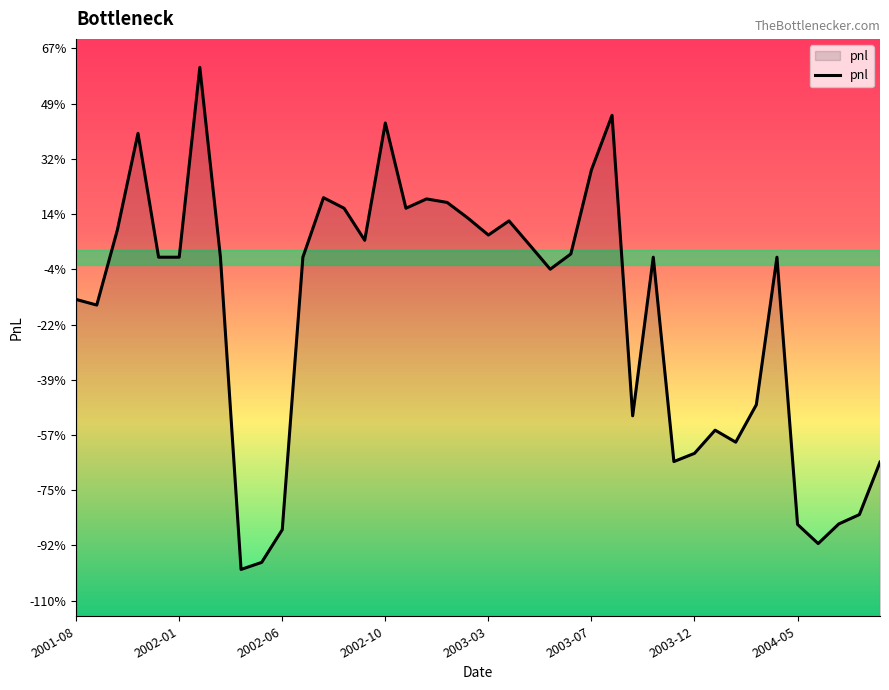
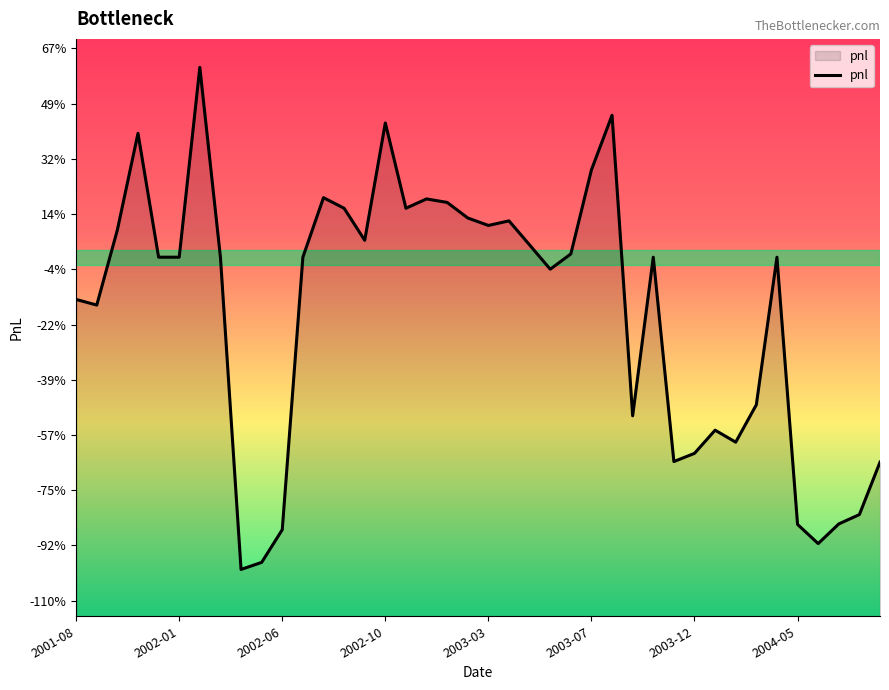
2003-03: 7% -> 10%
